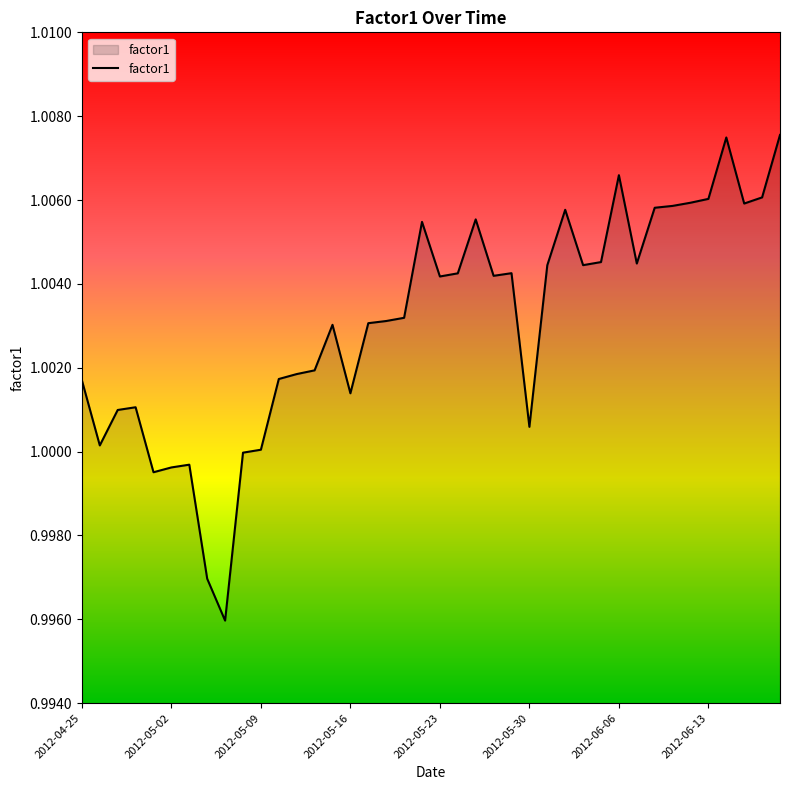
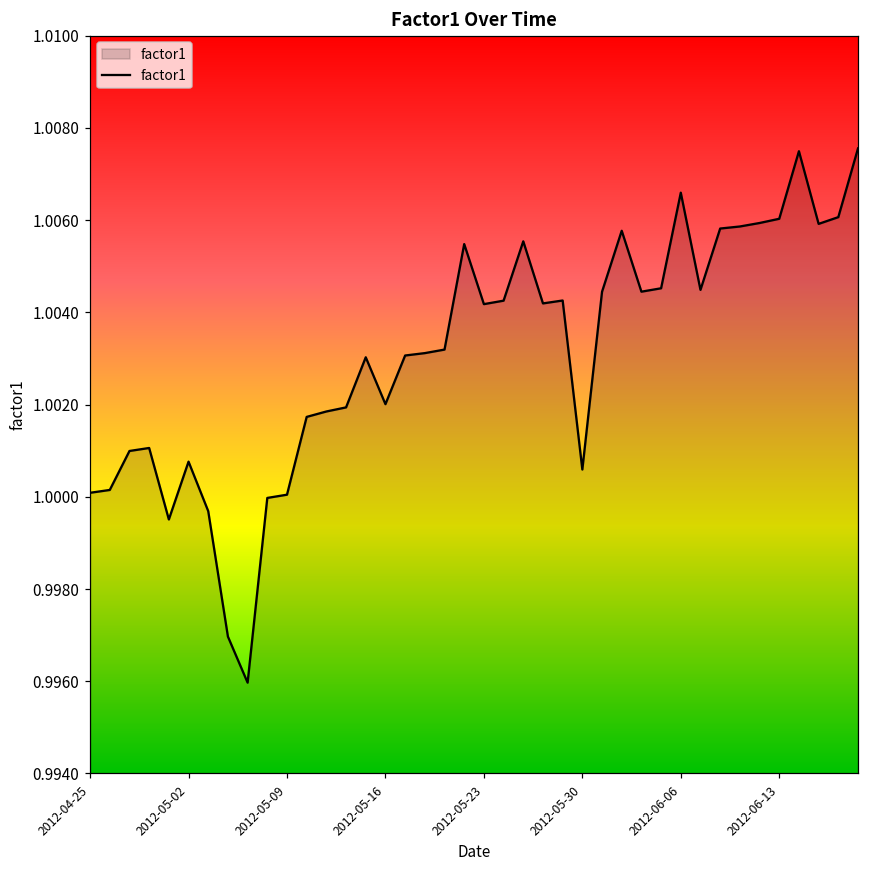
2012-04-25: 1.0017 -> 1.0001
2012-05-02: 0.9996 -> 1.0008
2012-05-16: 1.0014 -> 1.0020
